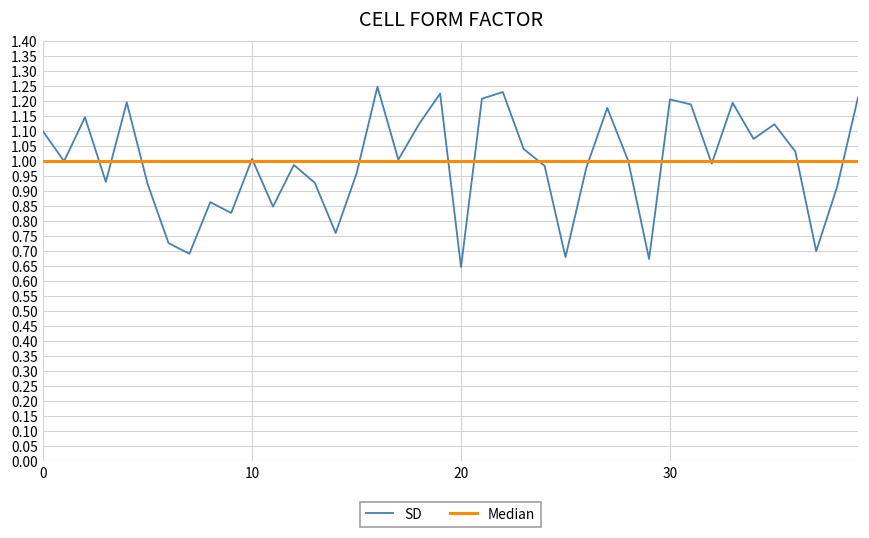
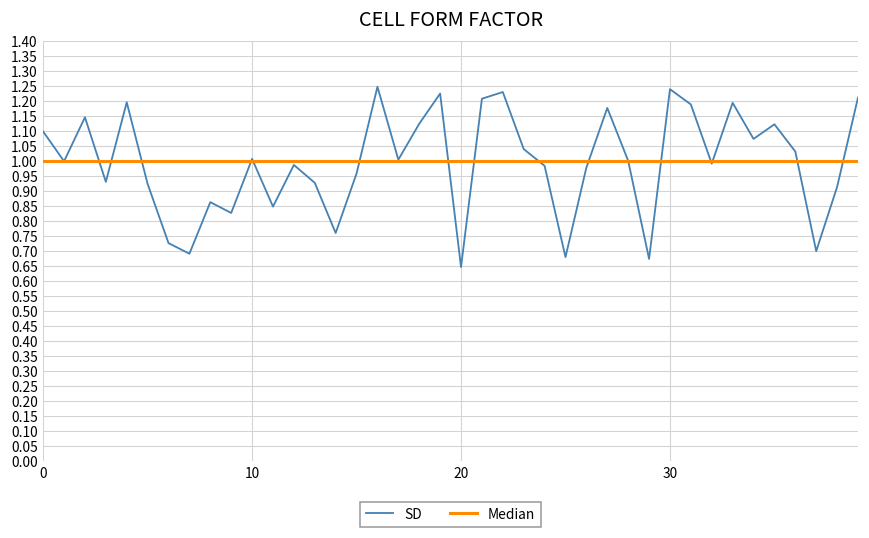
SD, 30: 1.21 -> 1.24
